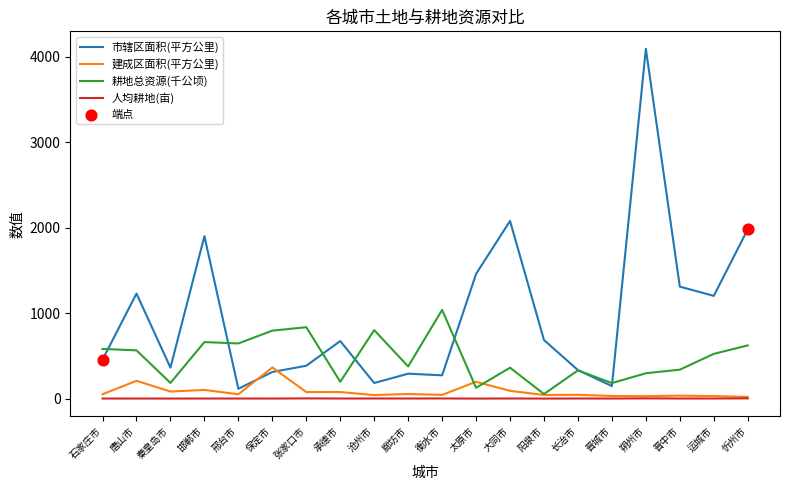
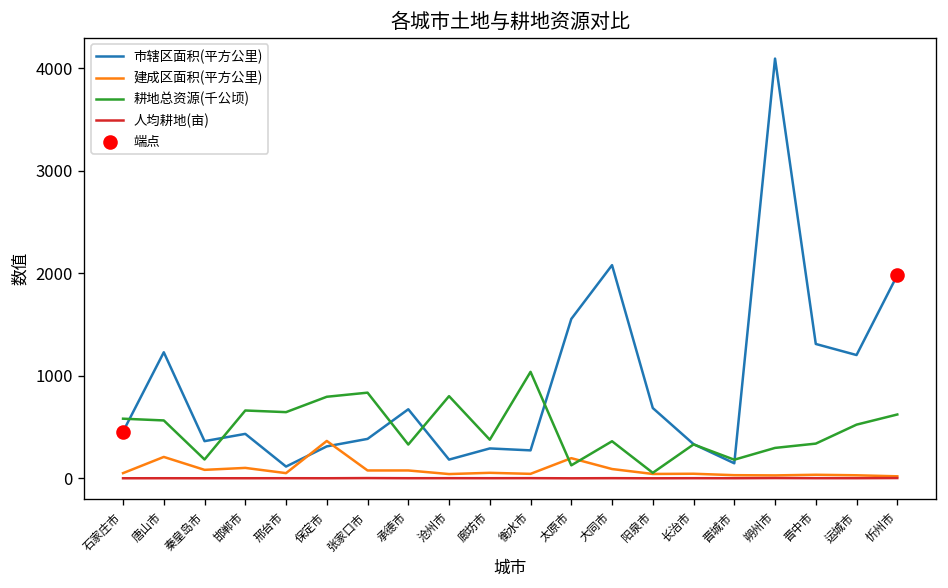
市辖区面积(平方公里), 邯郸市: 1900 -> 400
耕地总资源(千公顷), 承德市: 200 -> 300
市辖区面积(平方公里), 太原市: 1500 -> 1600
